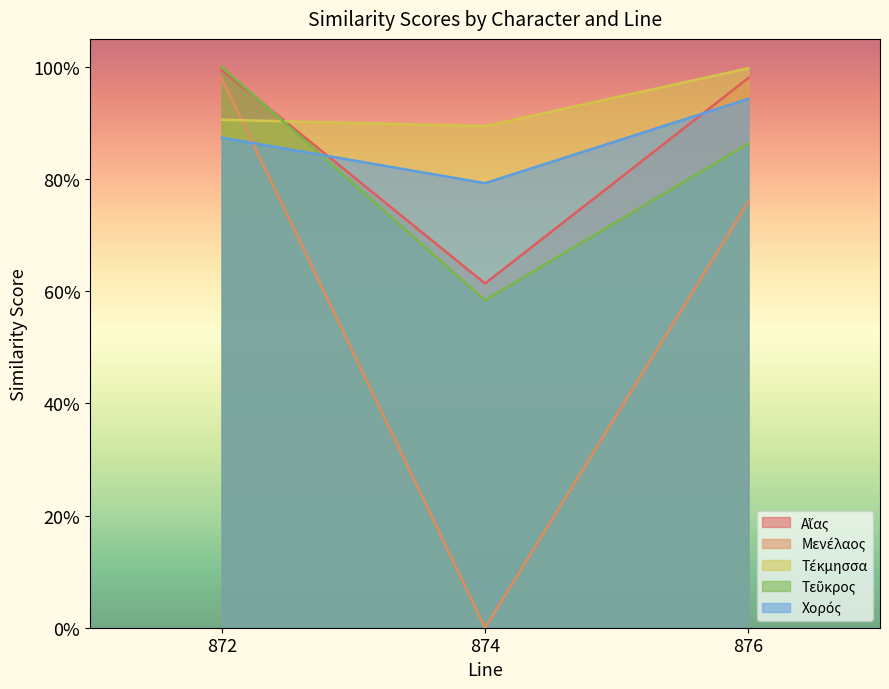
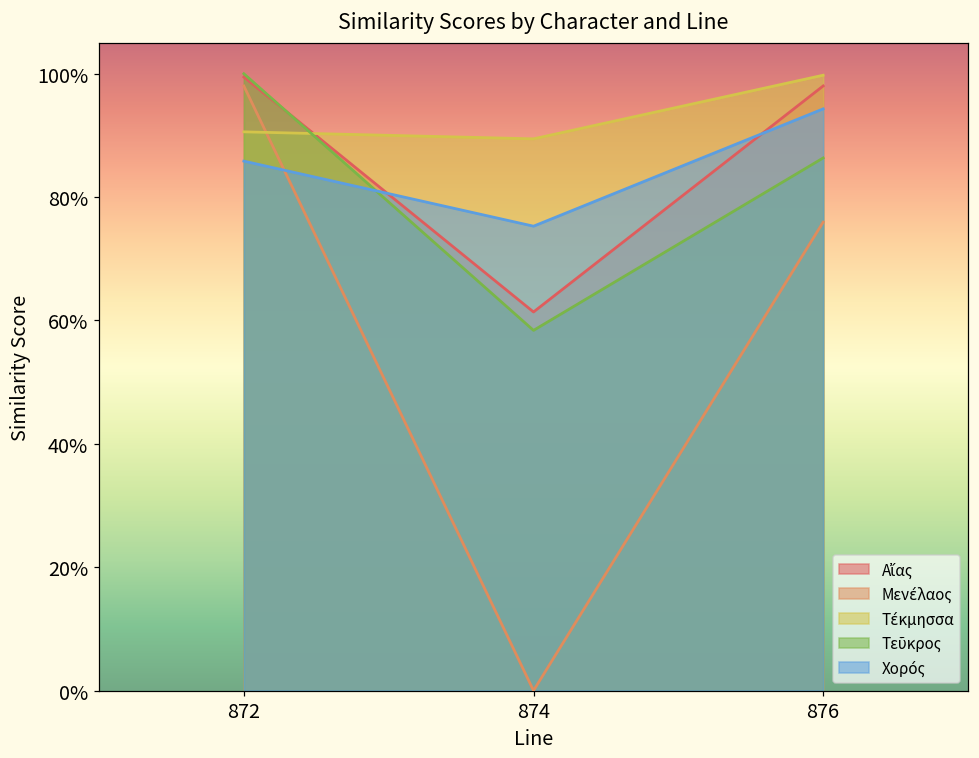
Χορός, 872: 87% -> 86%
Χορός, 874: 79% -> 75%
